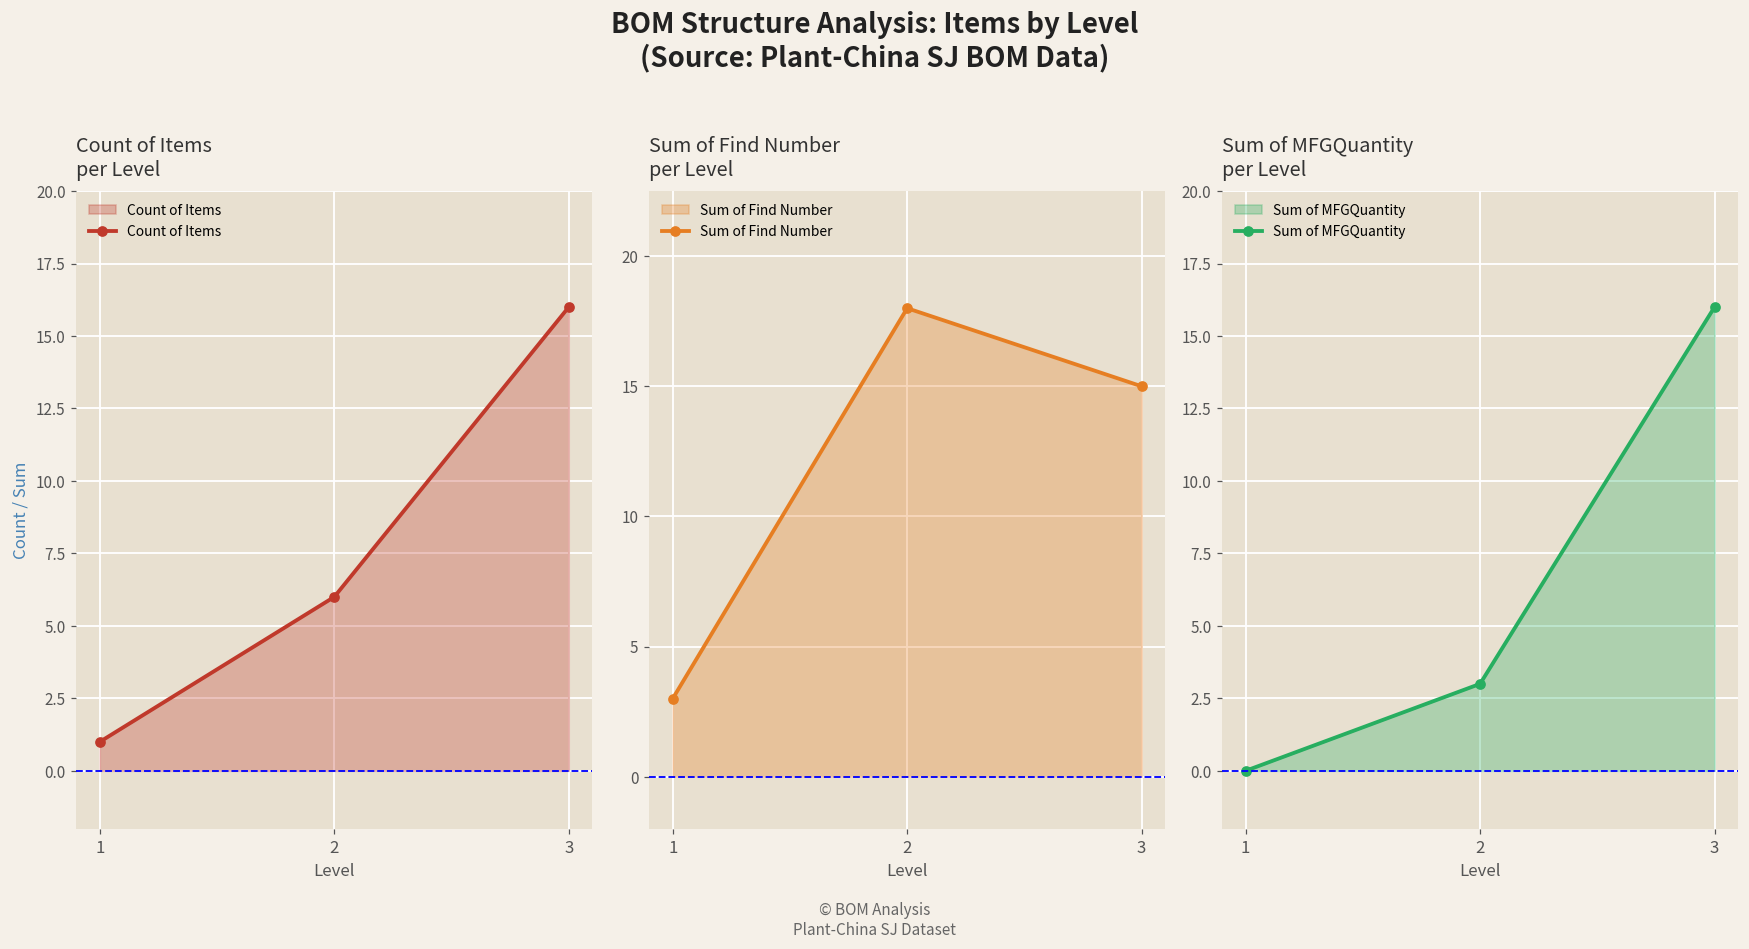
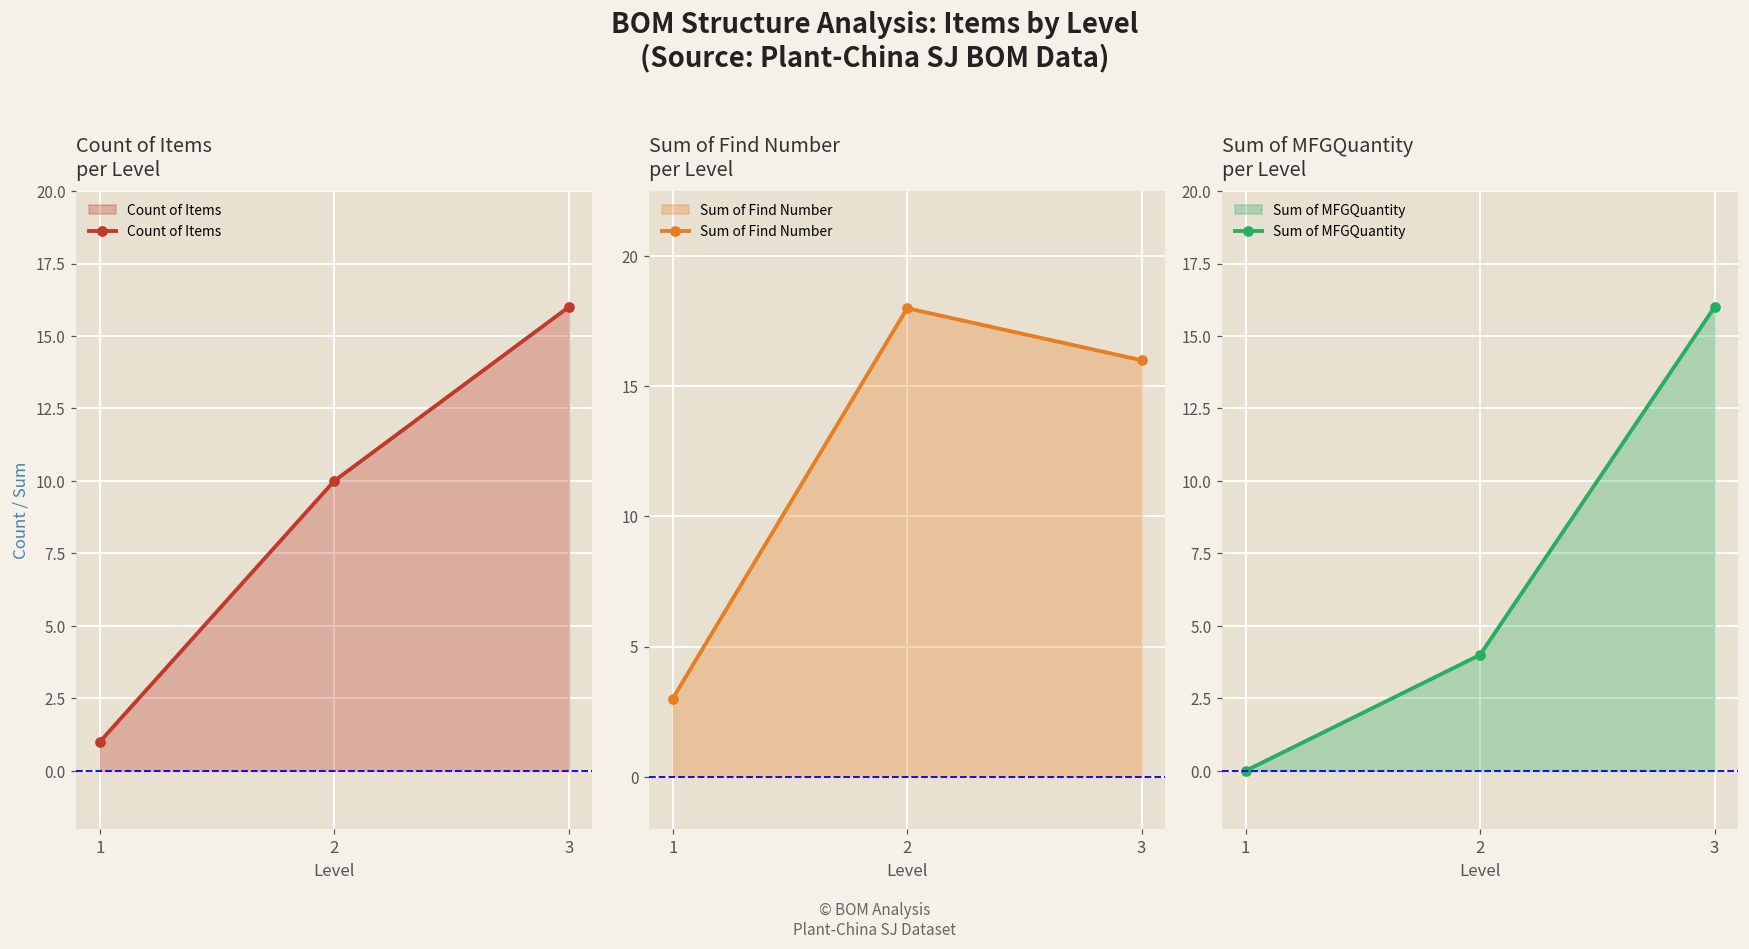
Count of Items per Level, 2: 6 -> 10
Sum of Find Number per Level, 3: 15 -> 16
Sum of MFGQuantity per Level, 2: 3 -> 4
